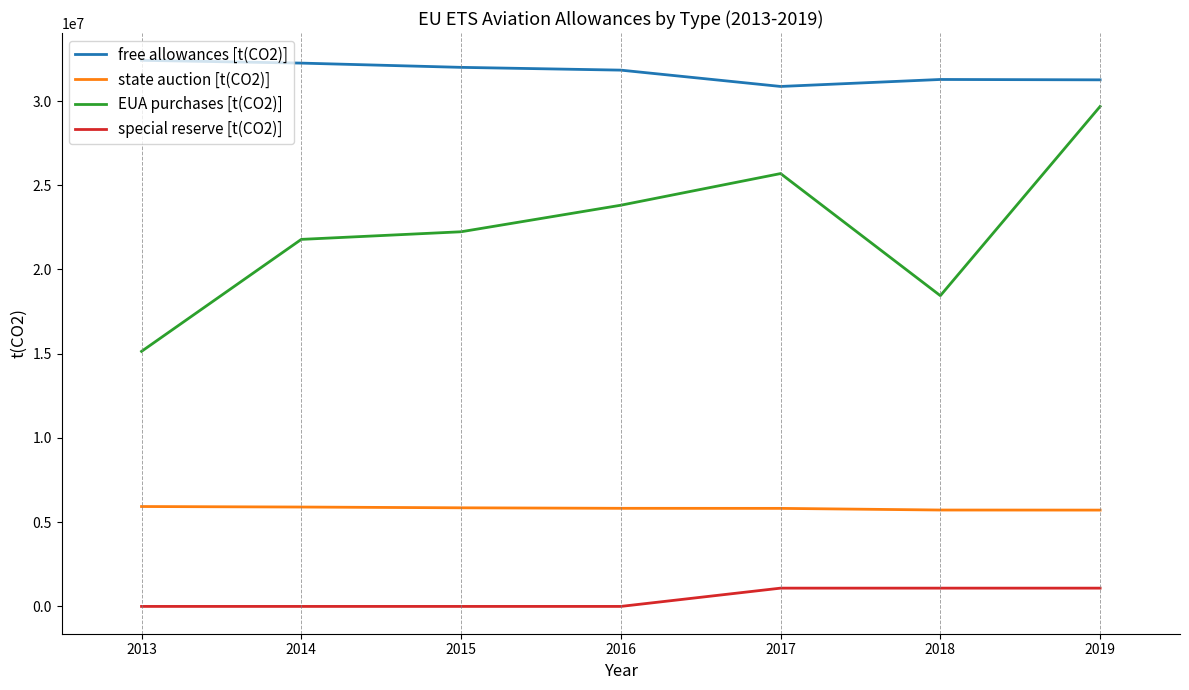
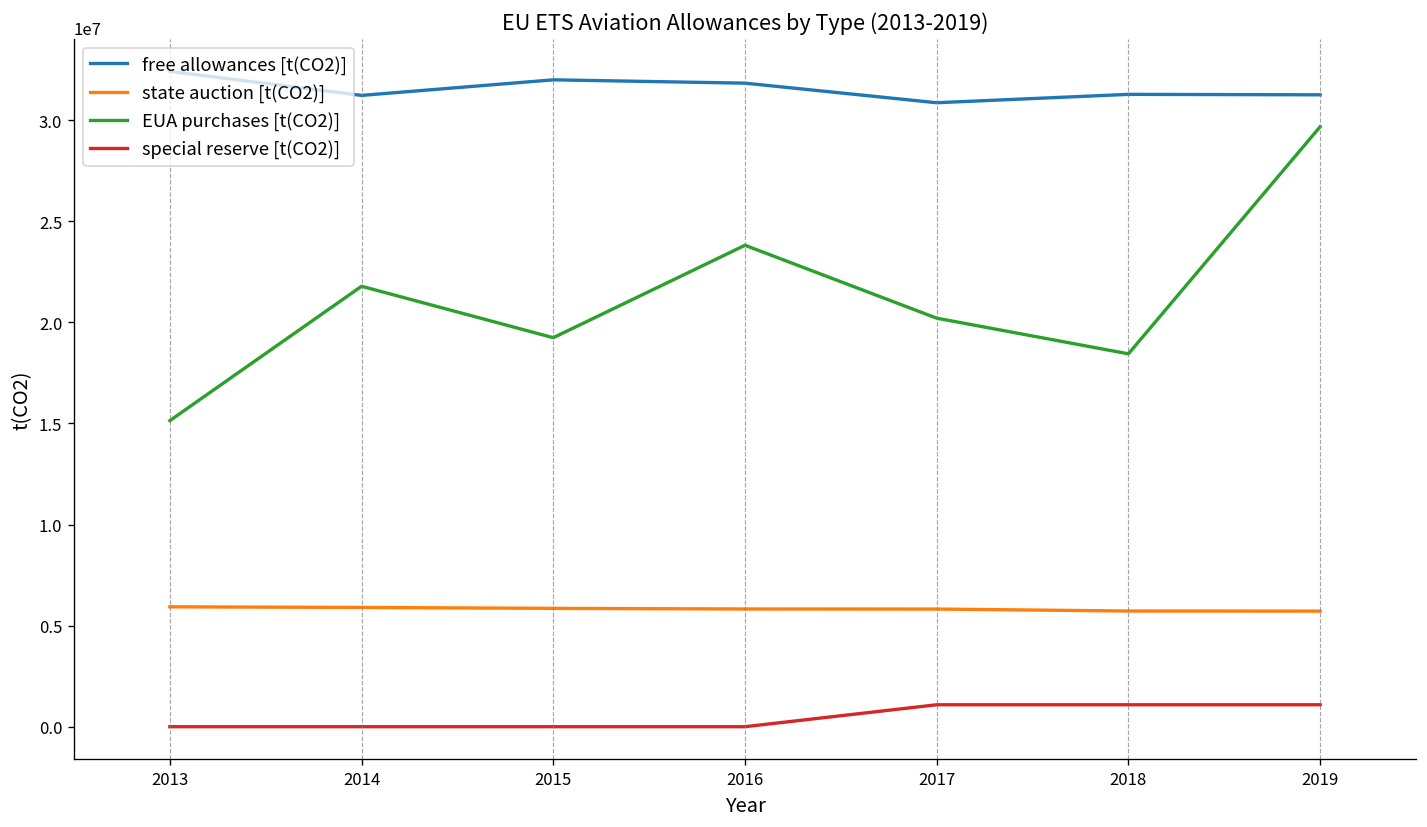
free allowances [t(CO2)], 2014: 32300000 -> 31200000
EUA purchases [t(CO2)], 2015: 22200000 -> 19200000
EUA purchases [t(CO2)], 2017: 25700000 -> 20200000
